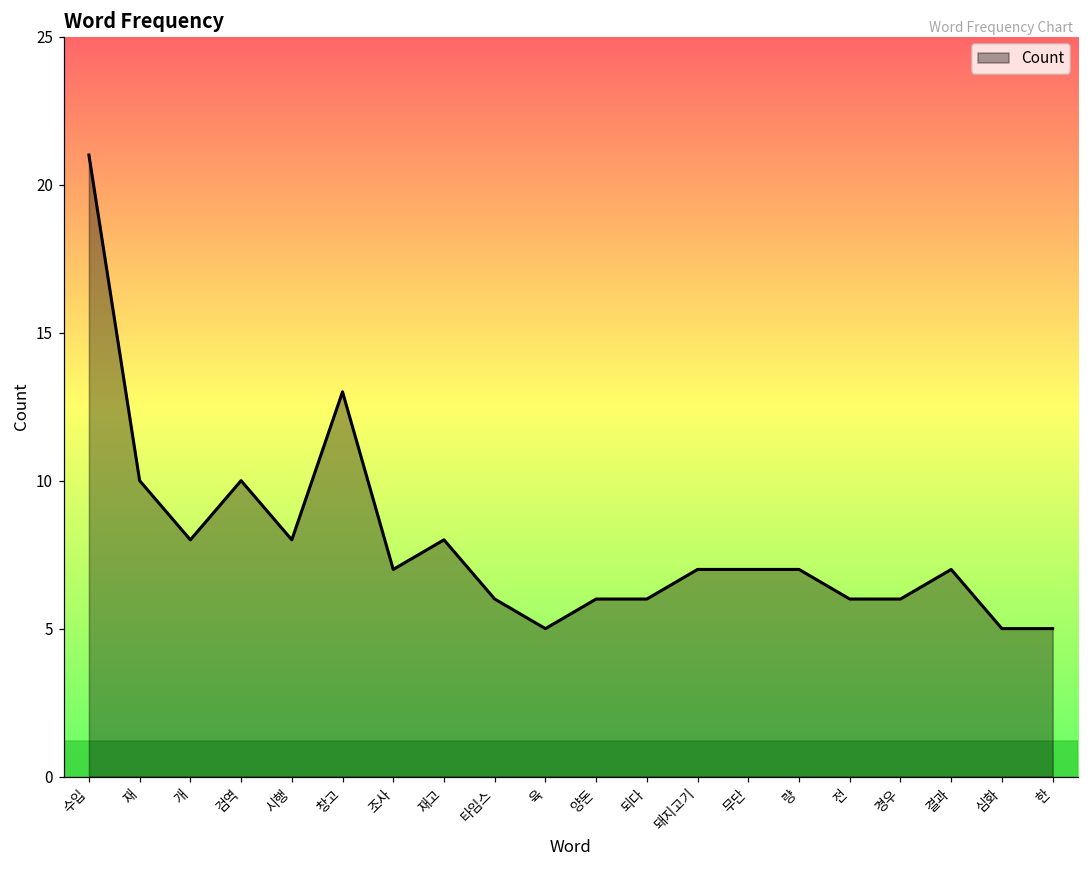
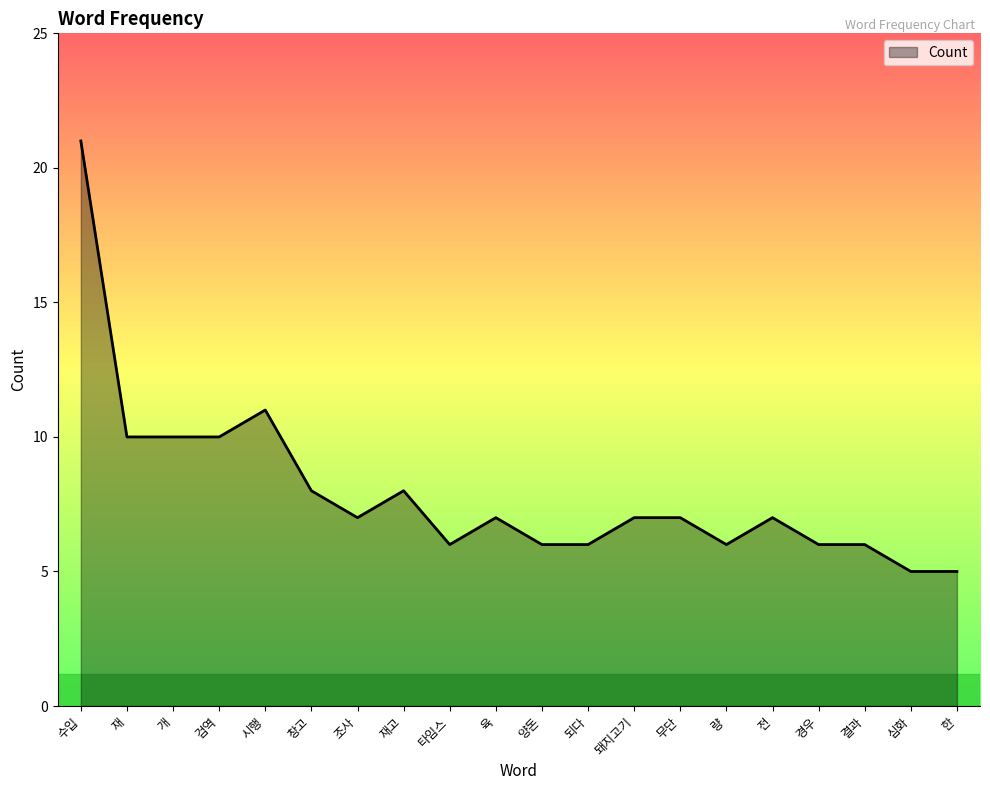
개: 8 -> 10
시행: 8 -> 11
창고: 13 -> 8
육: 5 -> 7
량: 7 -> 6
전: 6 -> 7
결과: 7 -> 6
